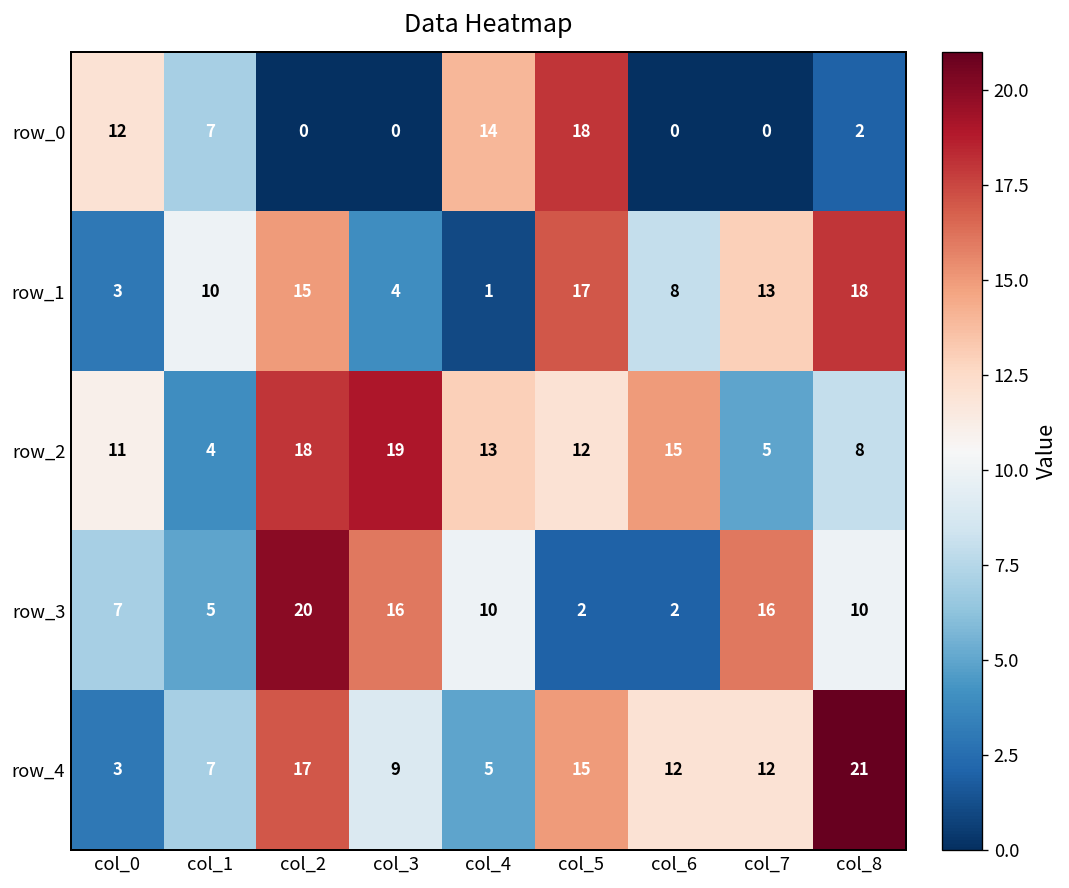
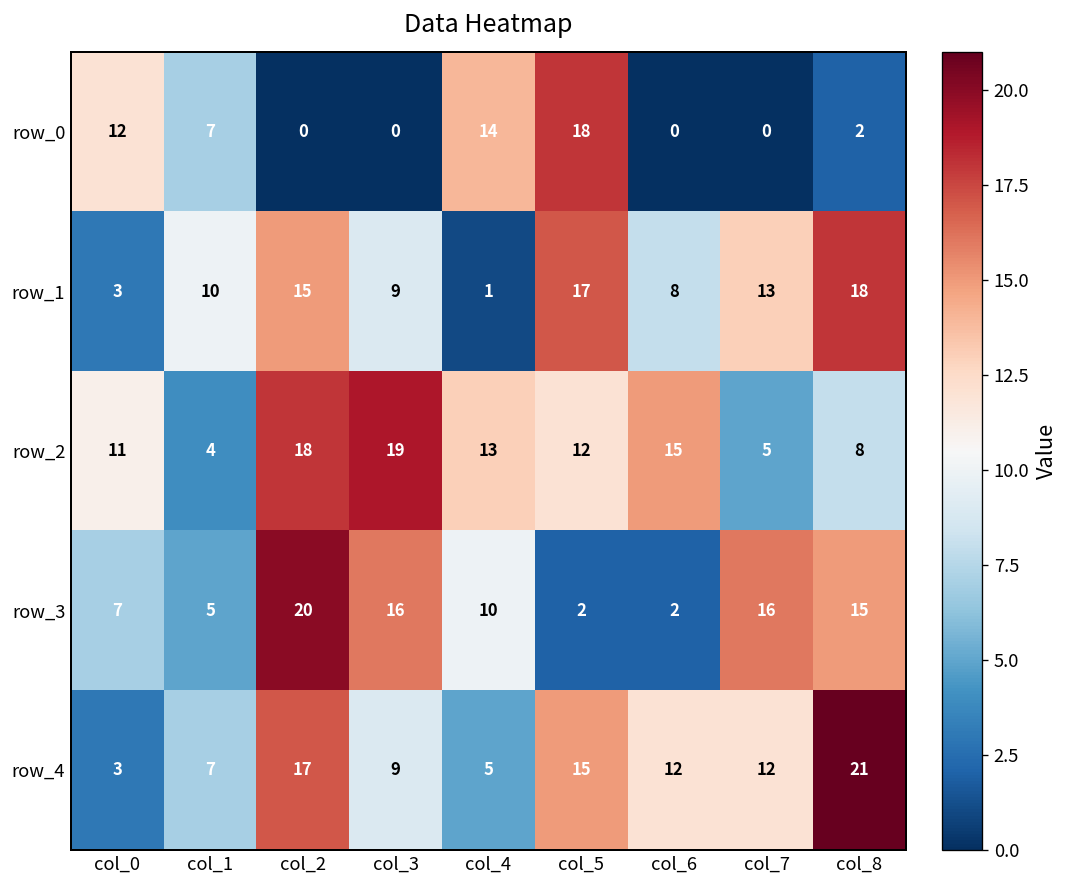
row_1, col_3: 4 -> 9
row_3, col_8: 10 -> 15
